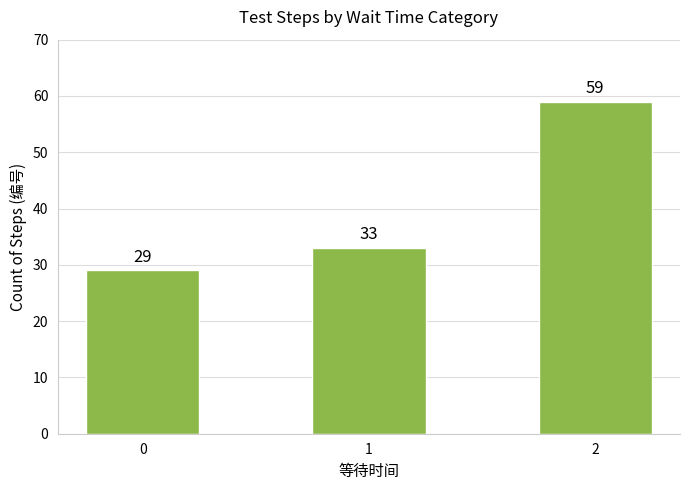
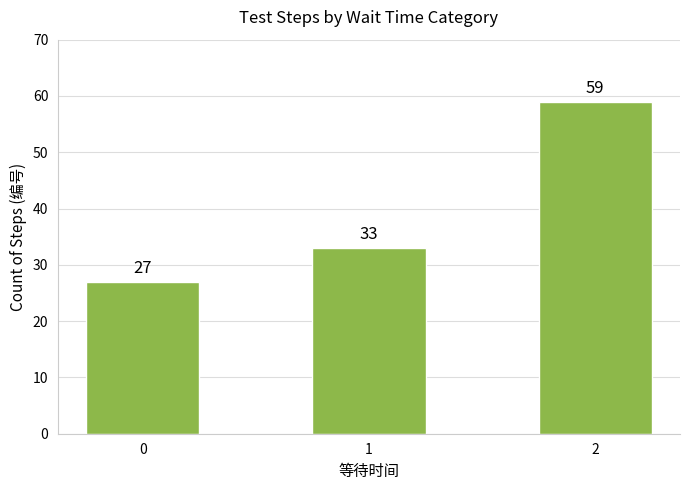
0: 29 -> 27
